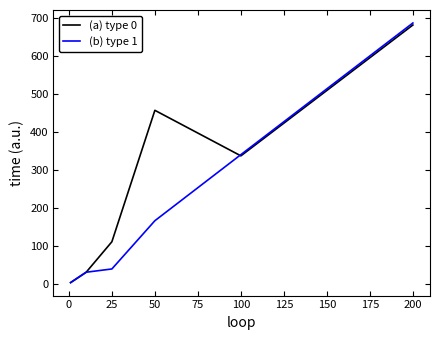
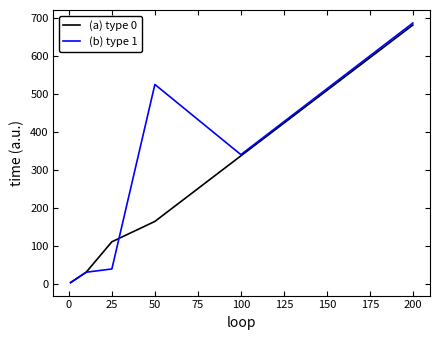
(a) type 0, 50: 460 -> 160
(b) type 1, 50: 170 -> 520
